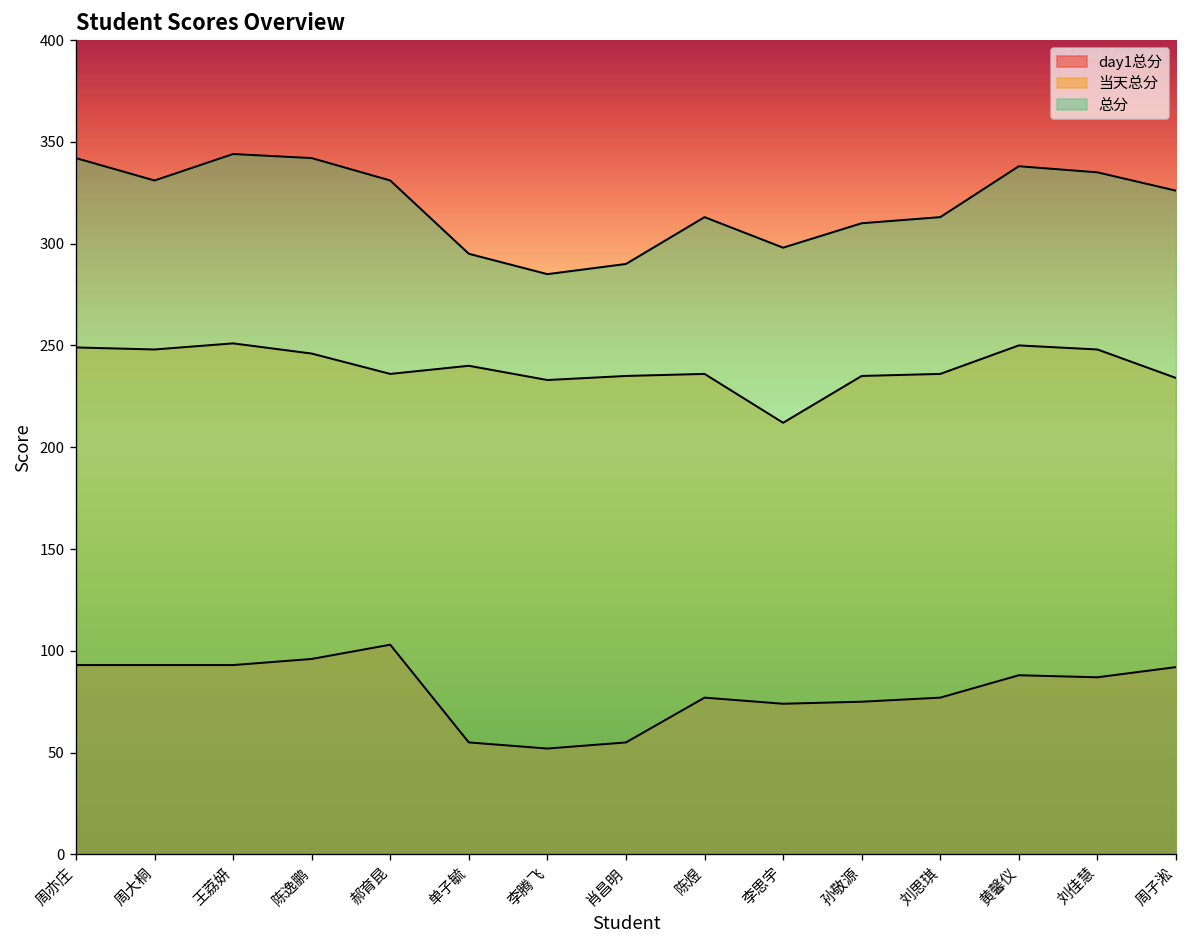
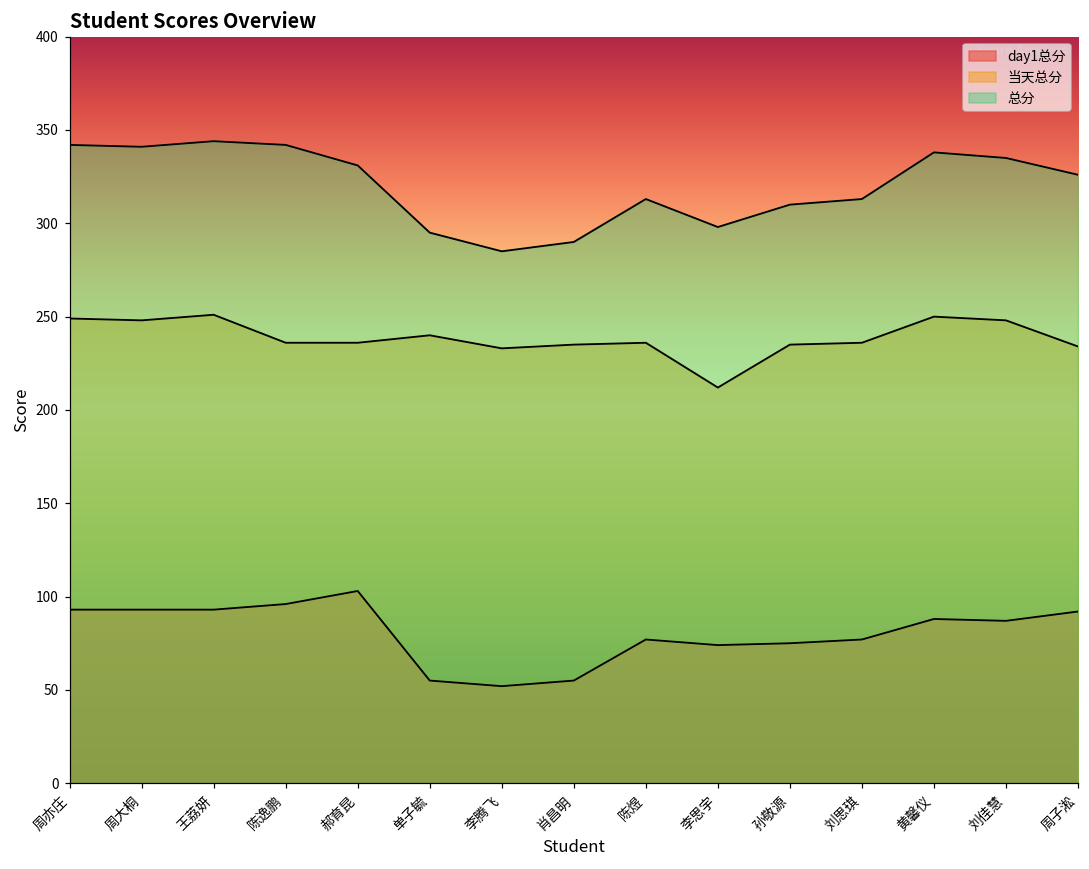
总分, 周大桐: 331 -> 341
当天总分, 陈逸鹏: 246 -> 236
